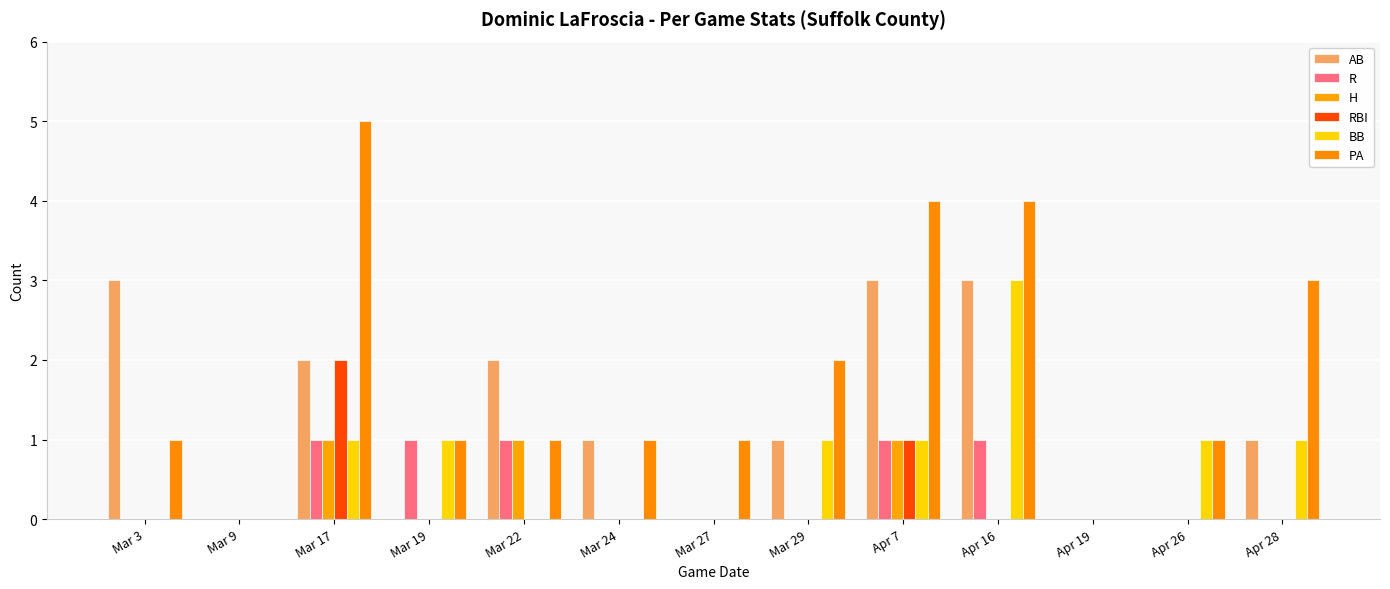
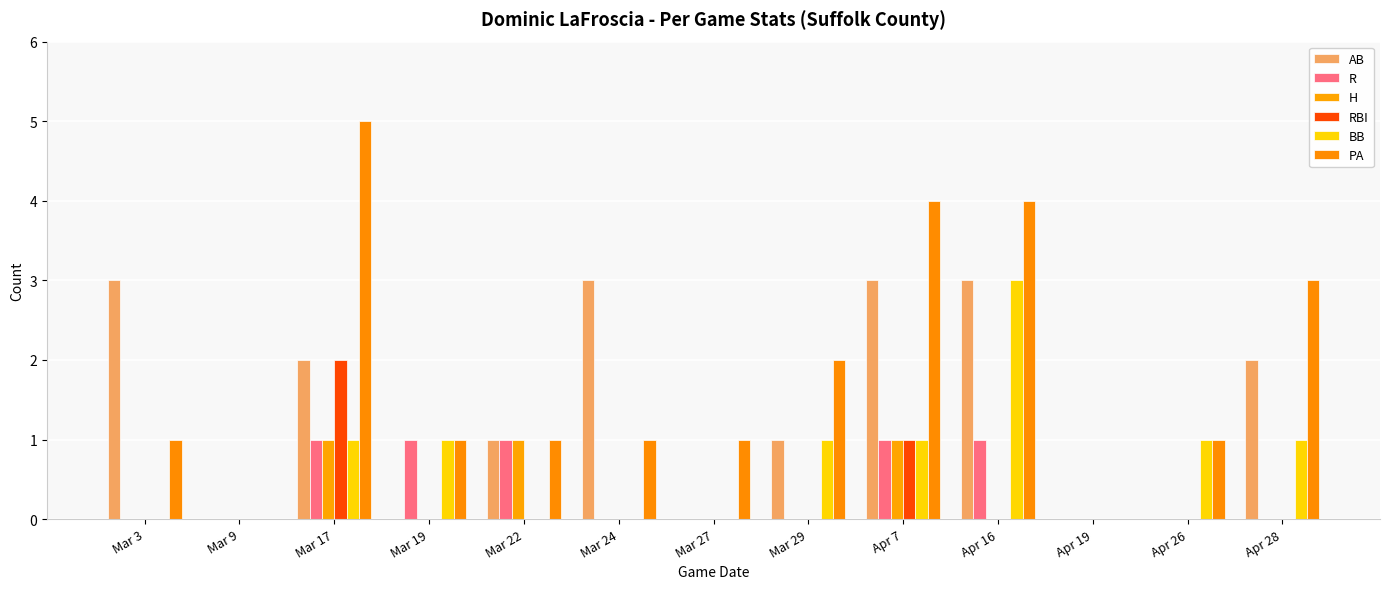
AB, Mar 22: 2 -> 1
AB, Mar 24: 1 -> 3
AB, Apr 28: 1 -> 2
